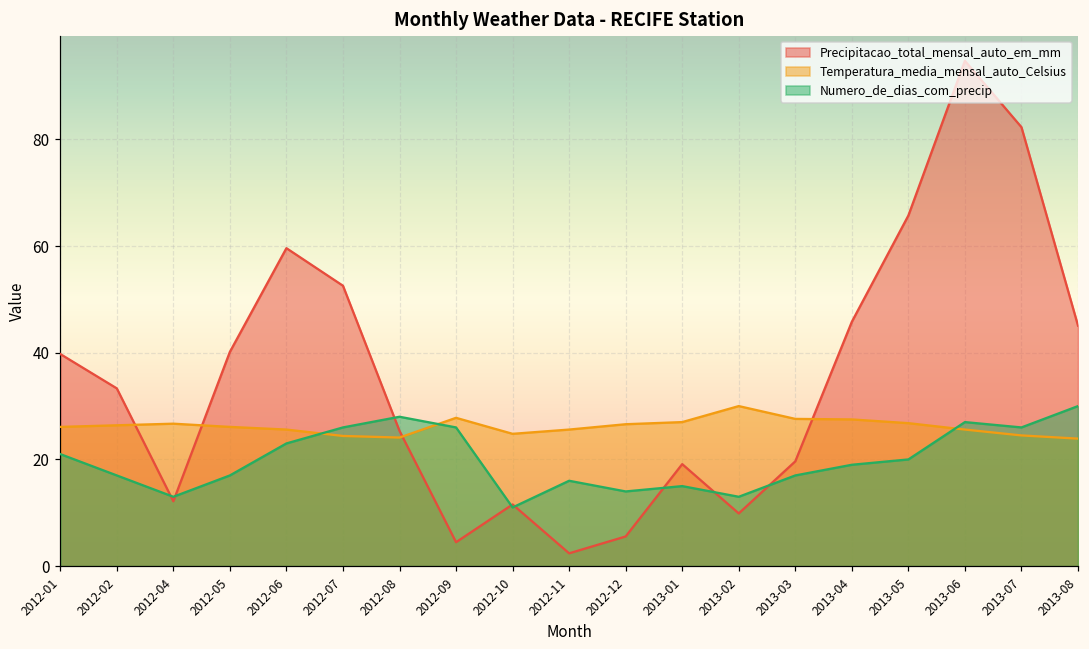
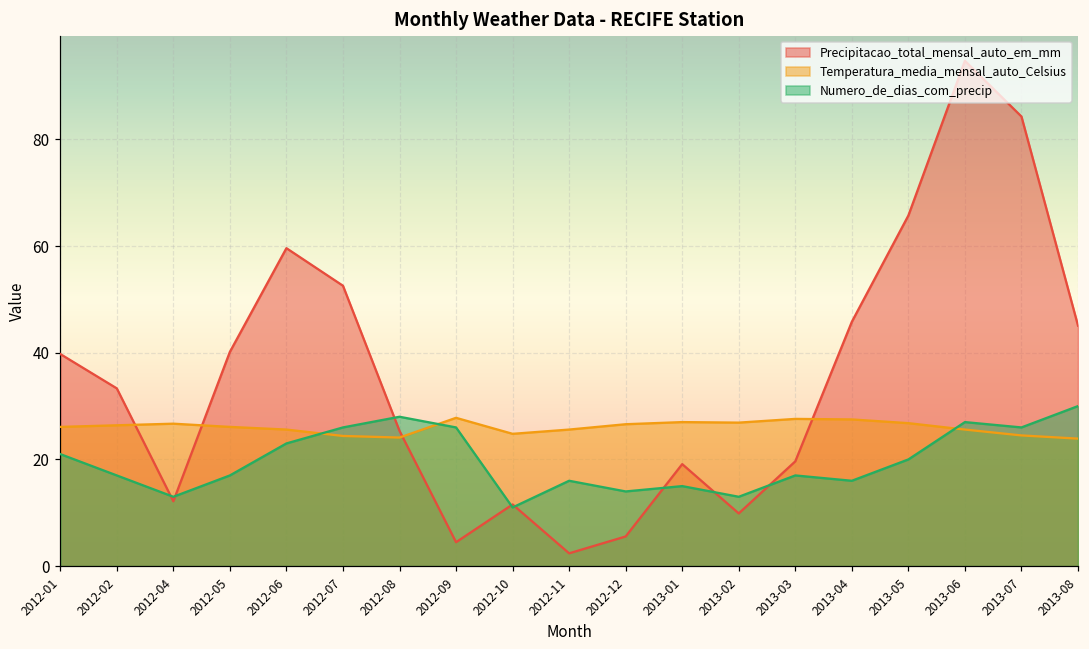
Temperatura_media_mensal_auto_Celsius, 2013-02: 30 -> 27
Numero_de_dias_com_precip, 2013-04: 19 -> 16
Precipitacao_total_mensal_auto_em_mm, 2013-07: 82 -> 84
